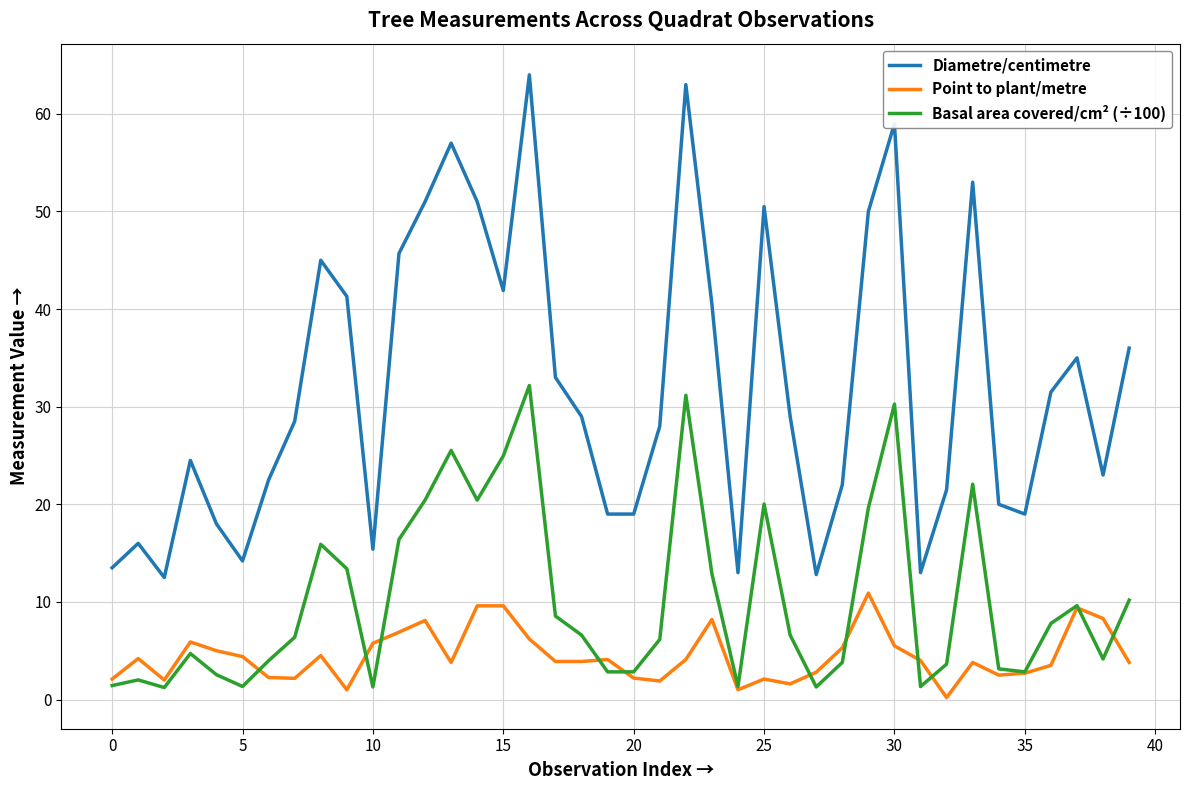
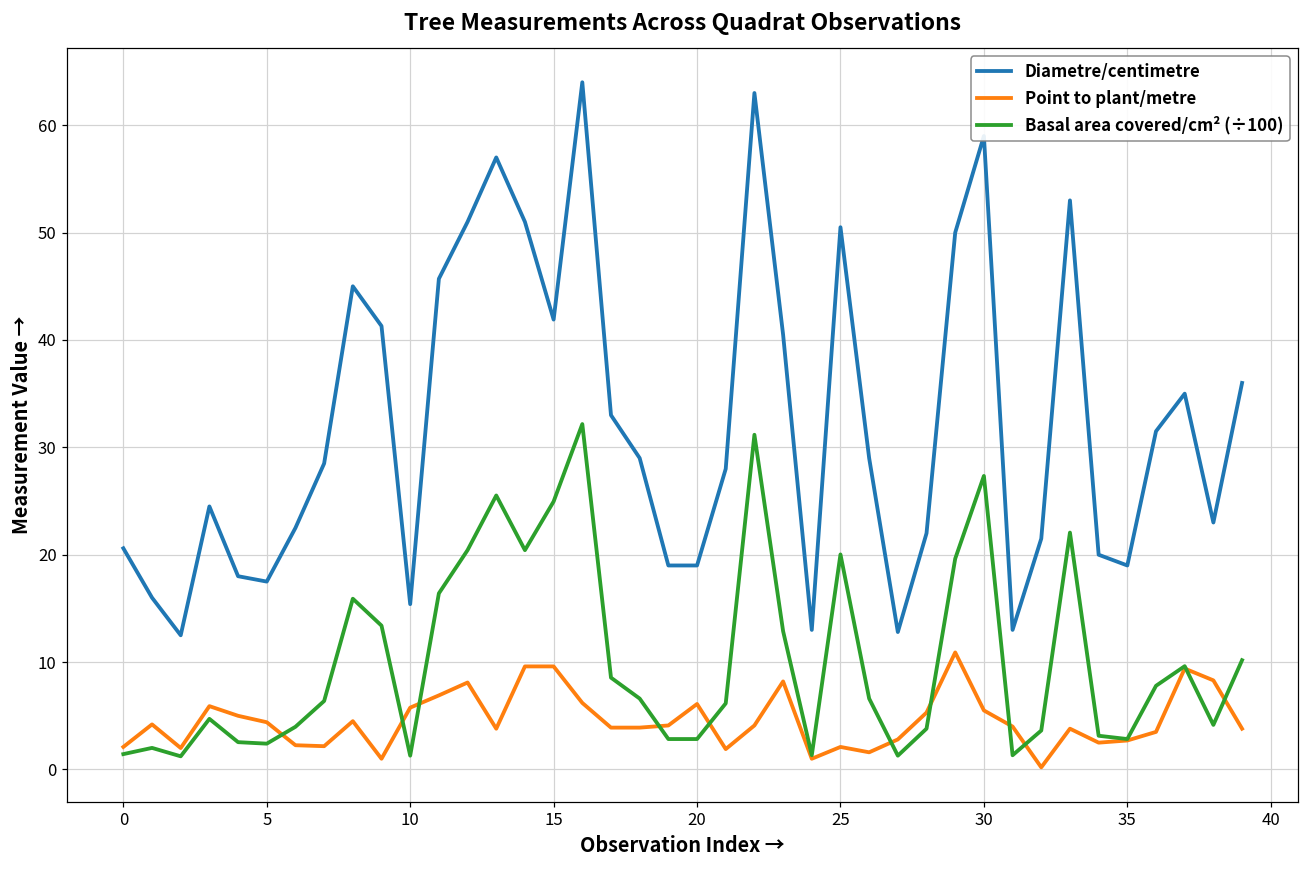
Diametre/centimetre, 0: 14 -> 21
Diametre/centimetre, 5: 14 -> 18
Basal area covered/cm² (÷100), 5: 1 -> 2
Point to plant/metre, 20: 2 -> 6
Basal area covered/cm² (÷100), 30: 30 -> 27
